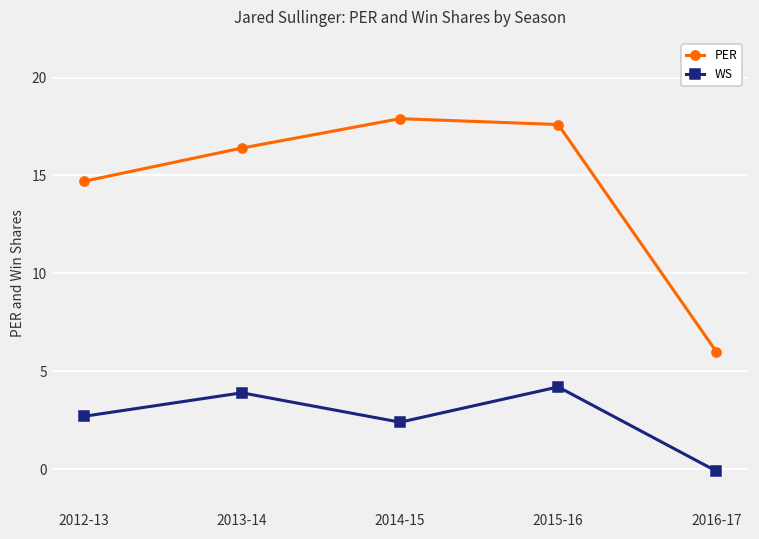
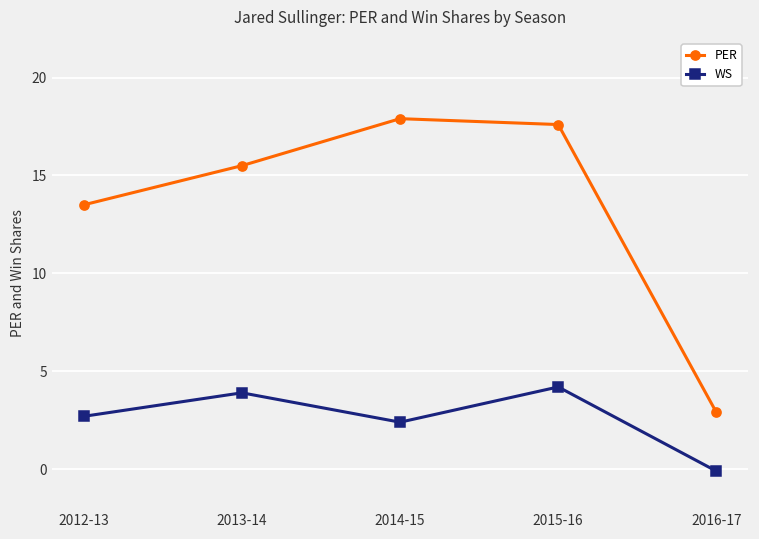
PER, 2012-13: 14.7 -> 13.5
PER, 2013-14: 16.4 -> 15.5
PER, 2016-17: 6.0 -> 2.9
